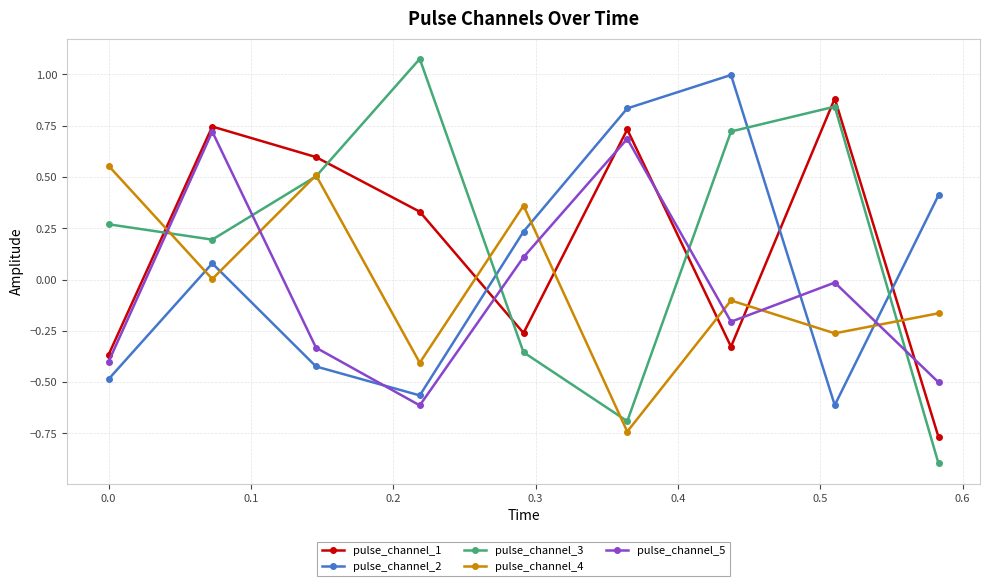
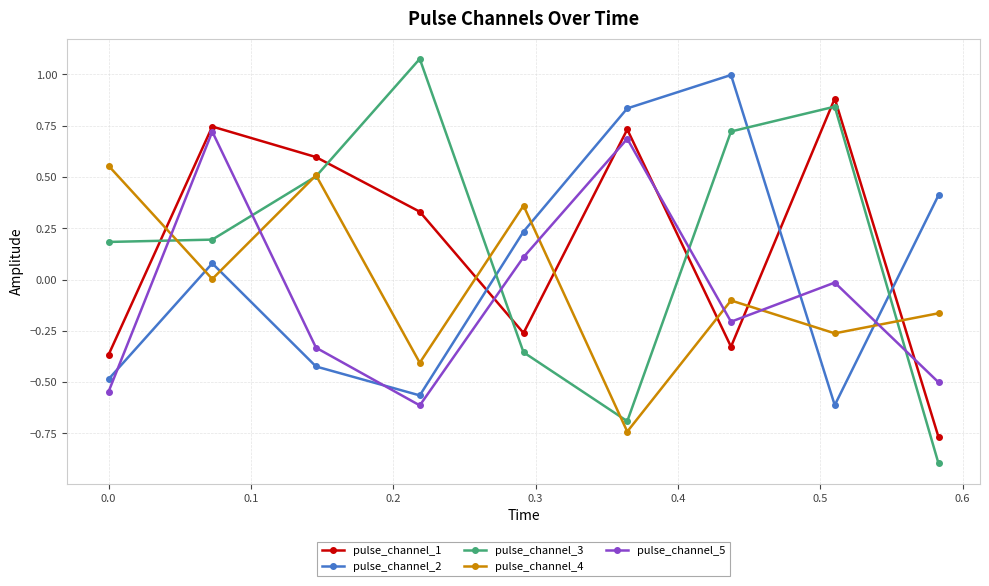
pulse_channel_3, 0.0: 0.27 -> 0.18
pulse_channel_5, 0.0: -0.40 -> -0.55
